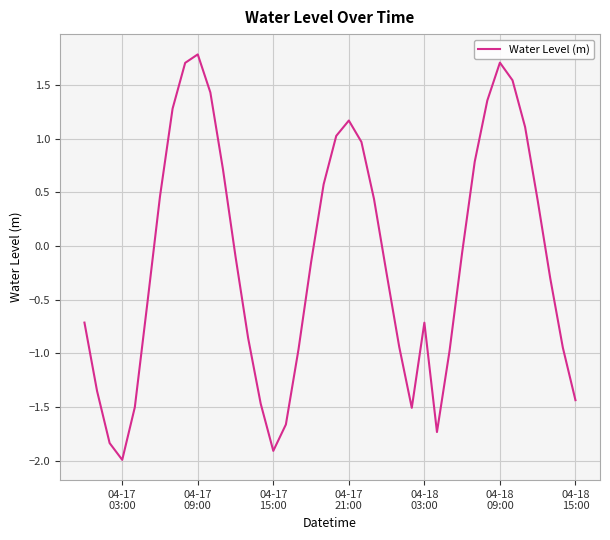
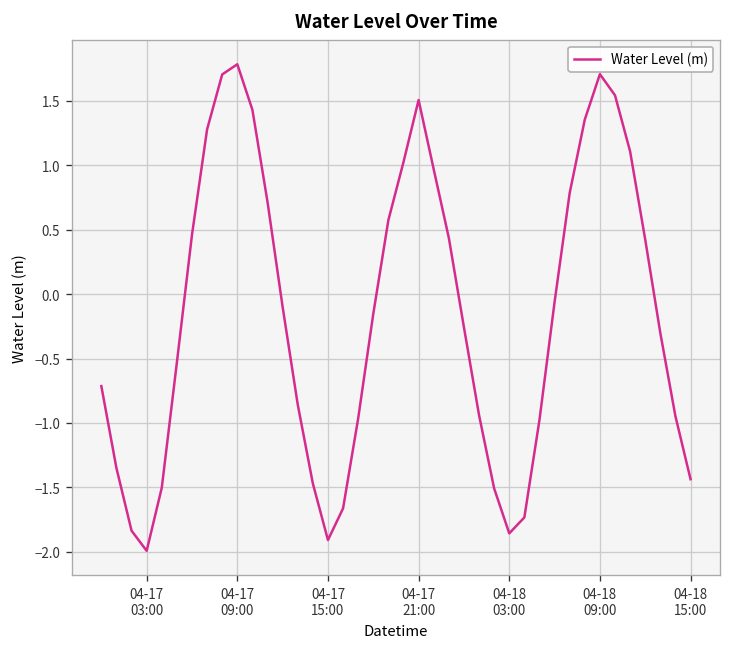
04-17 21:00: 1.17 -> 1.51
04-18 03:00: -0.71 -> -1.86
